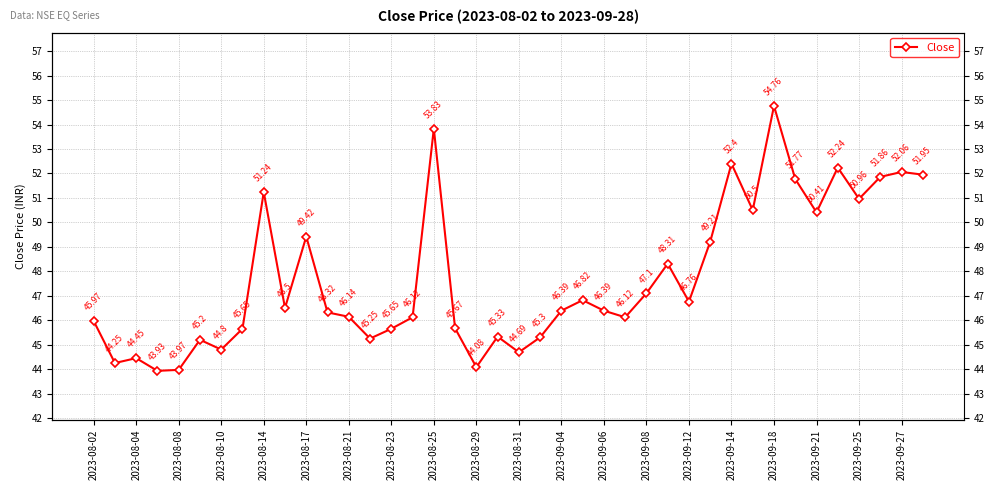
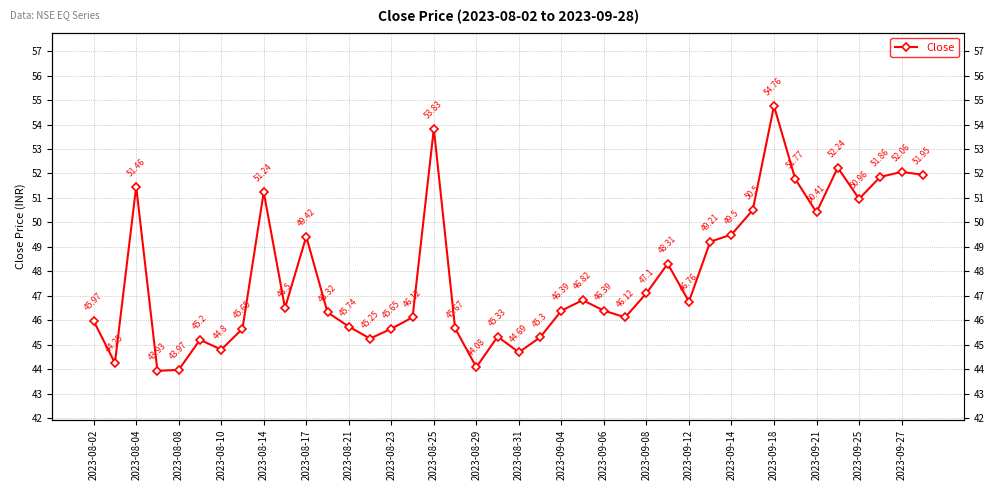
2023-08-04: 44.45 -> 51.46
2023-08-21: 46.14 -> 45.74
2023-09-14: 52.4 -> 49.5
